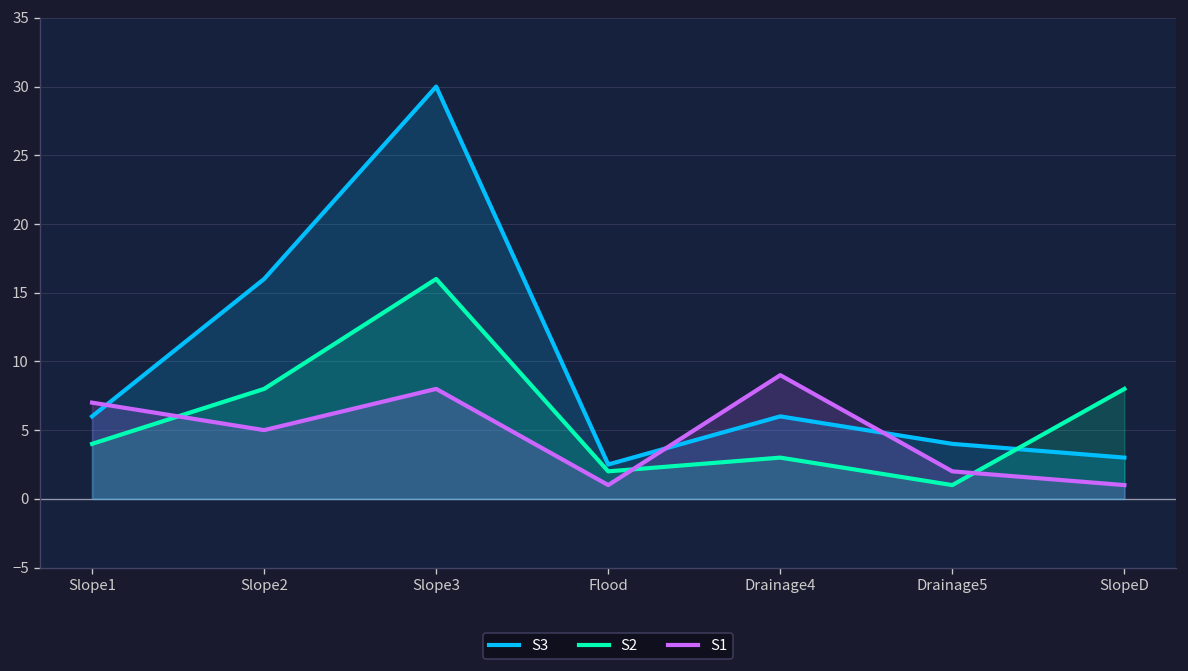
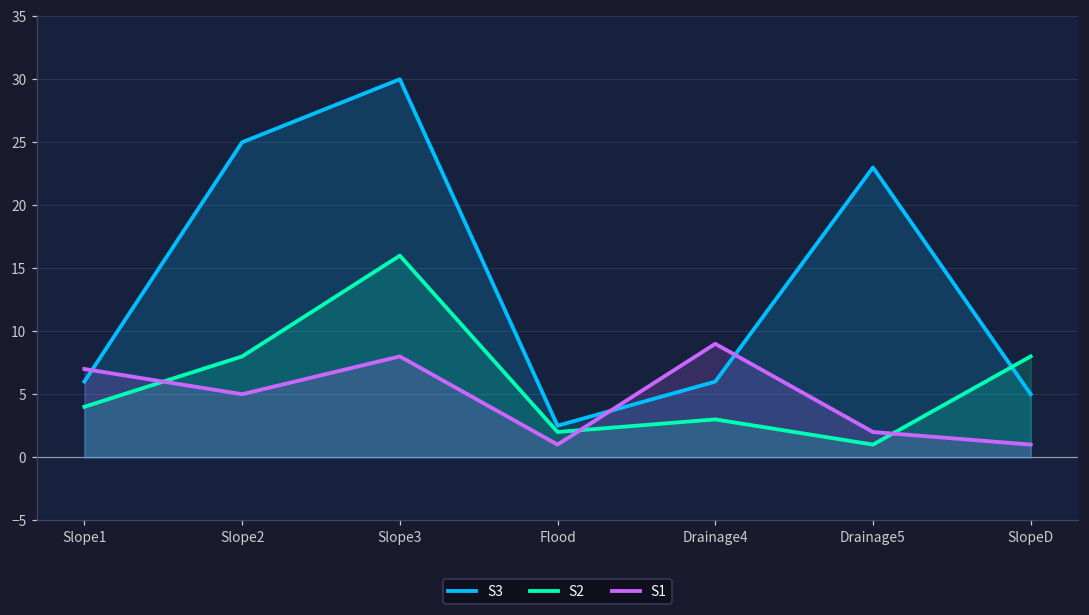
S3, Slope2: 16 -> 25
S3, Drainage5: 4 -> 23
S3, SlopeD: 3 -> 5
